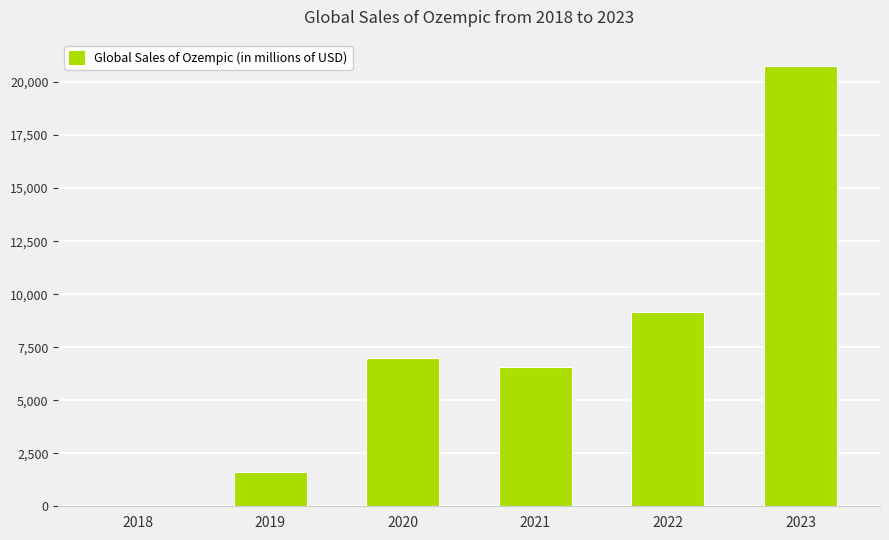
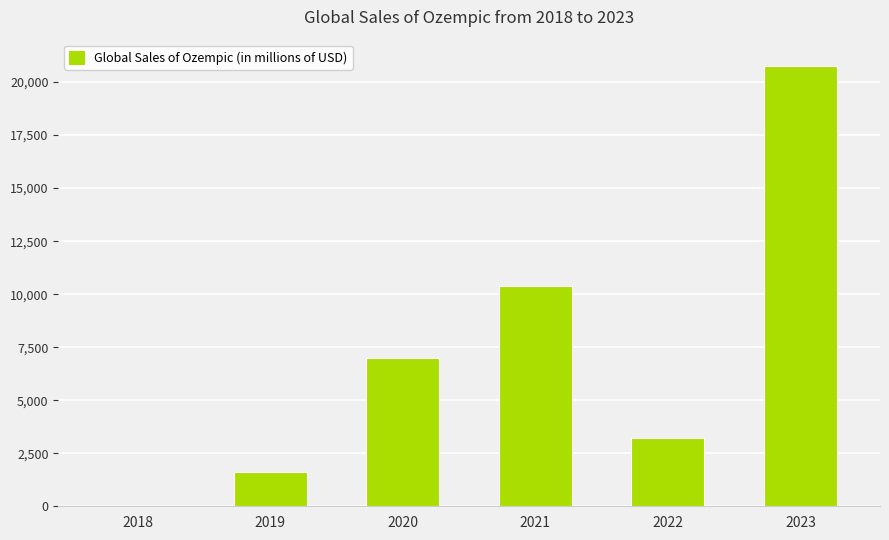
2021: 6,600 -> 10,400
2022: 9,100 -> 3,200
